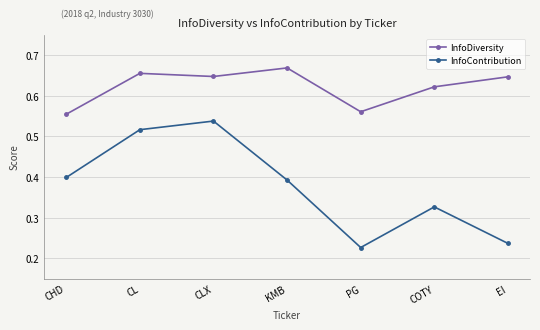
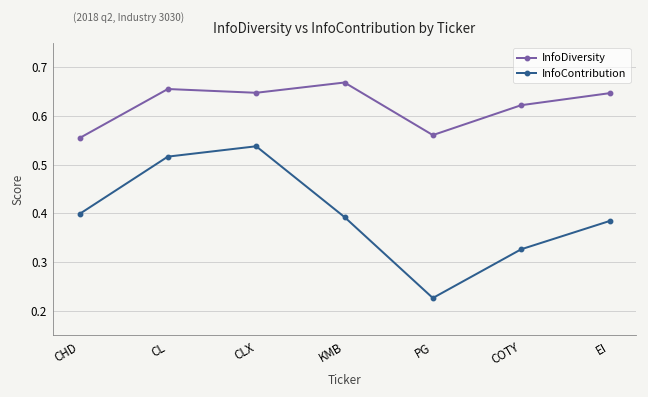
InfoContribution, EI: 0.24 -> 0.38
